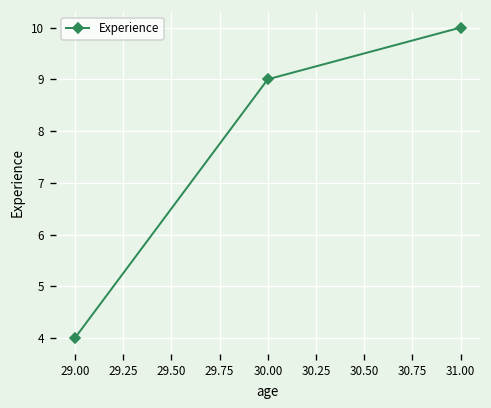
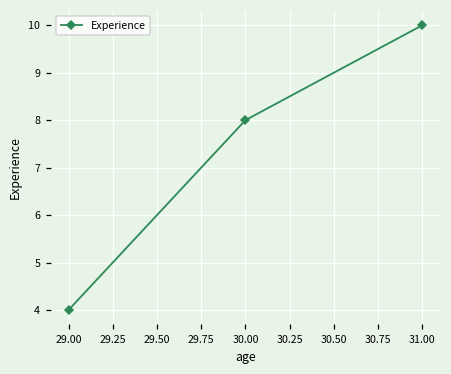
30.00: 9 -> 8
